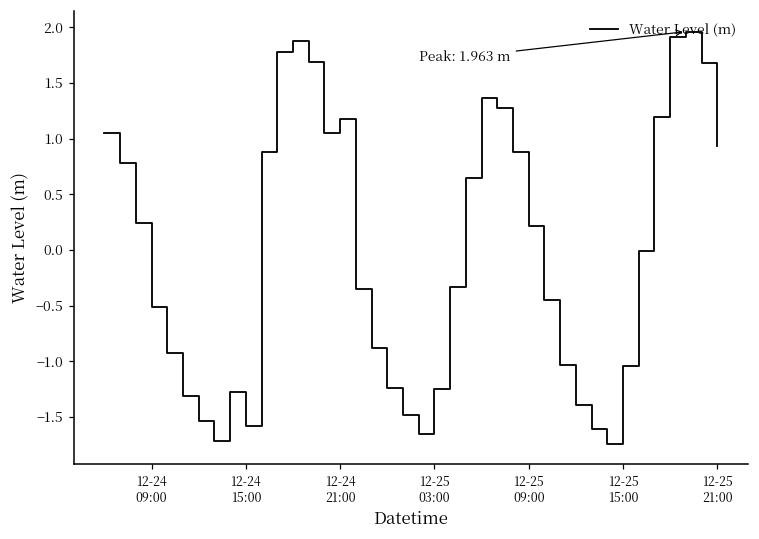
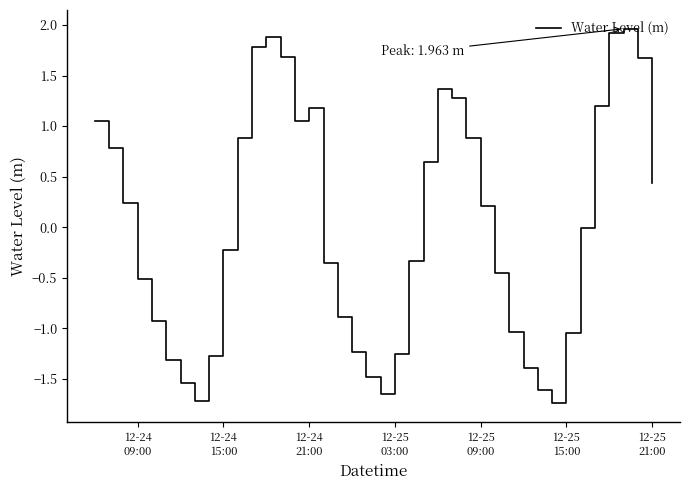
12-24 15:00: -1.58 -> -0.23
12-25 21:00: 0.93 -> 0.43
